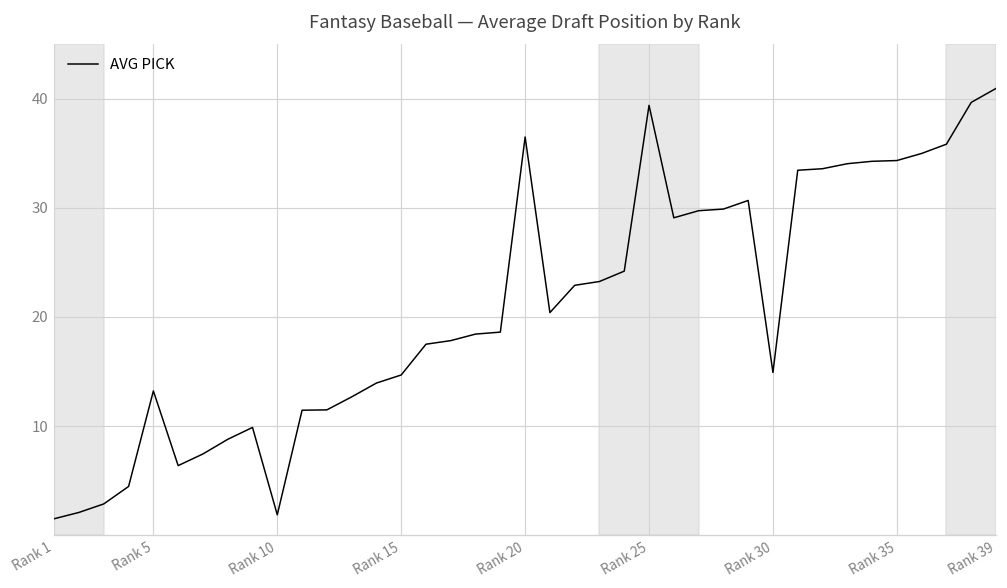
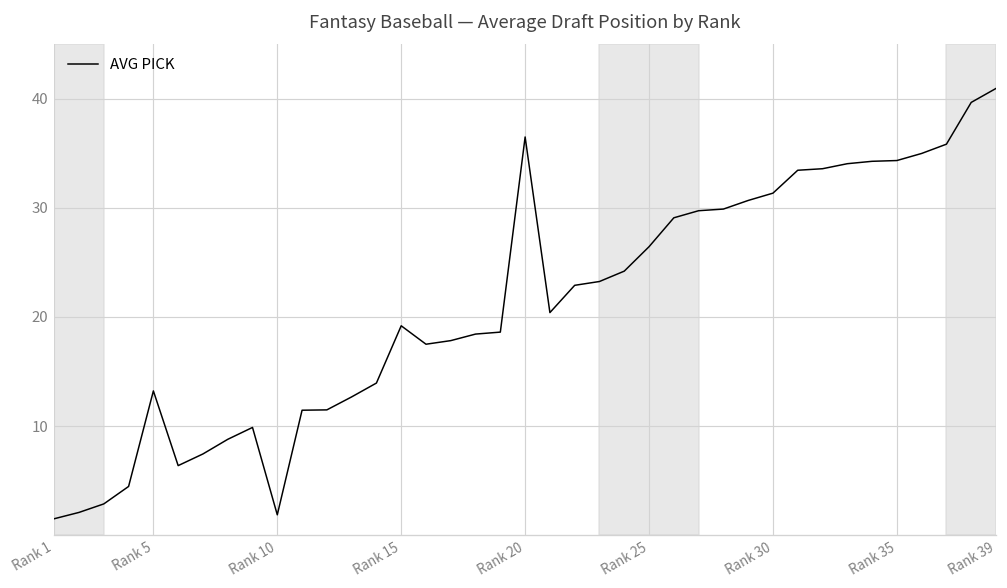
Rank 15: 15 -> 19
Rank 25: 39 -> 26
Rank 30: 15 -> 31
